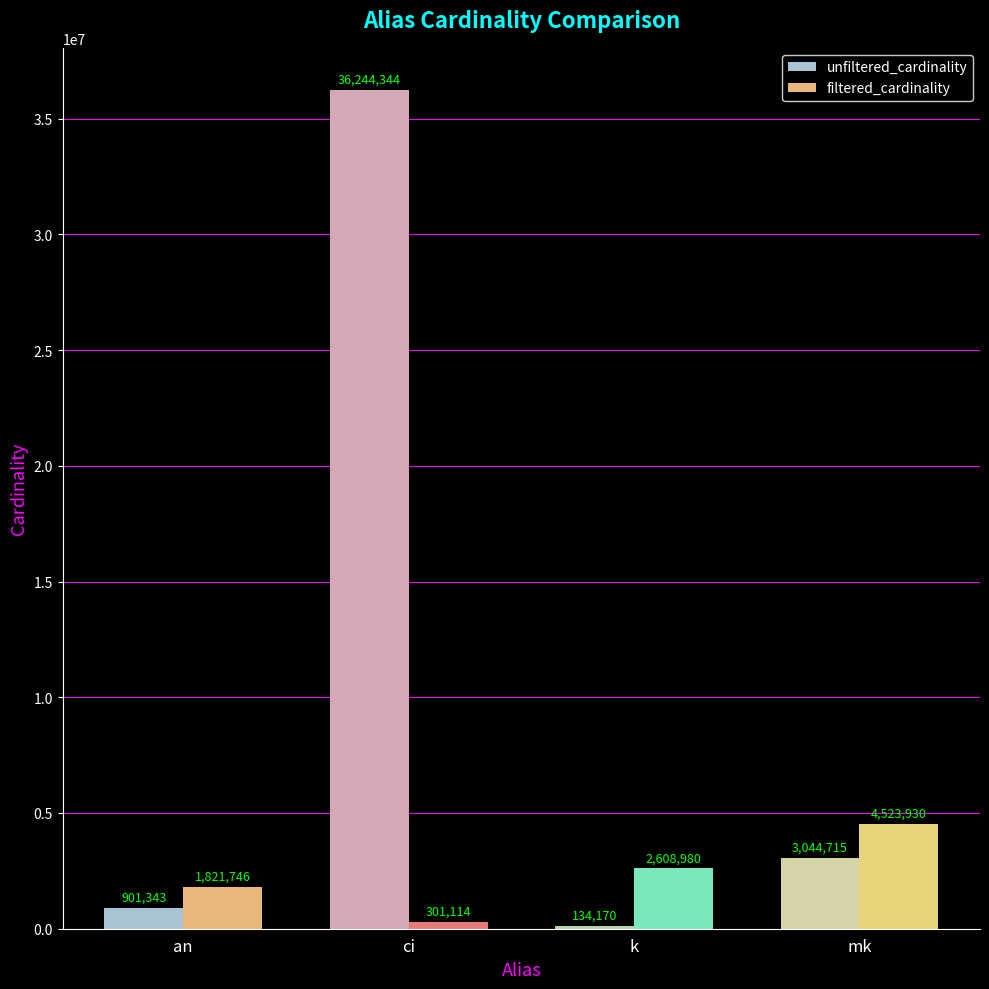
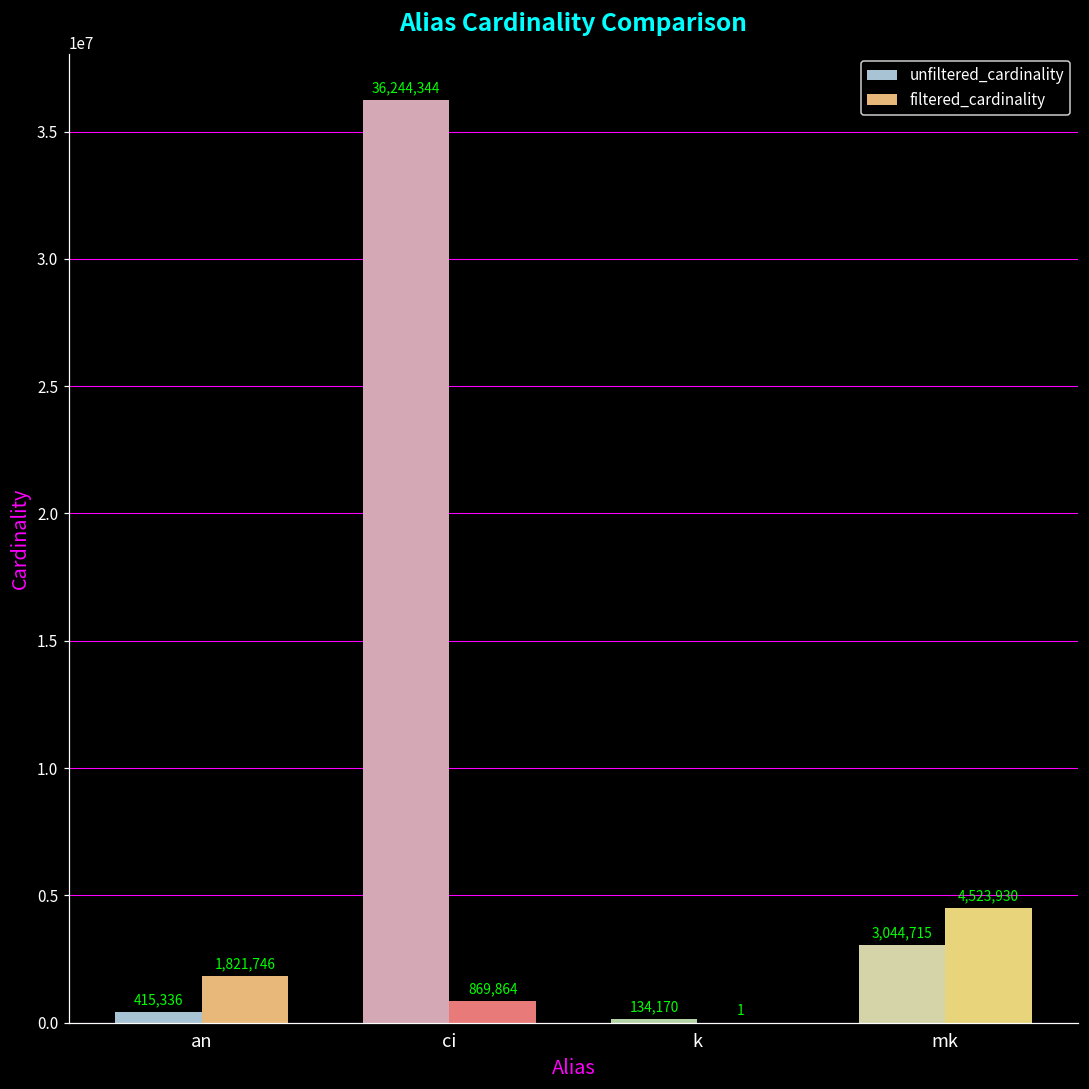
unfiltered_cardinality, an: 901,343 -> 415,336
filtered_cardinality, ci: 301,114 -> 869,864
filtered_cardinality, k: 2,608,980 -> 1
